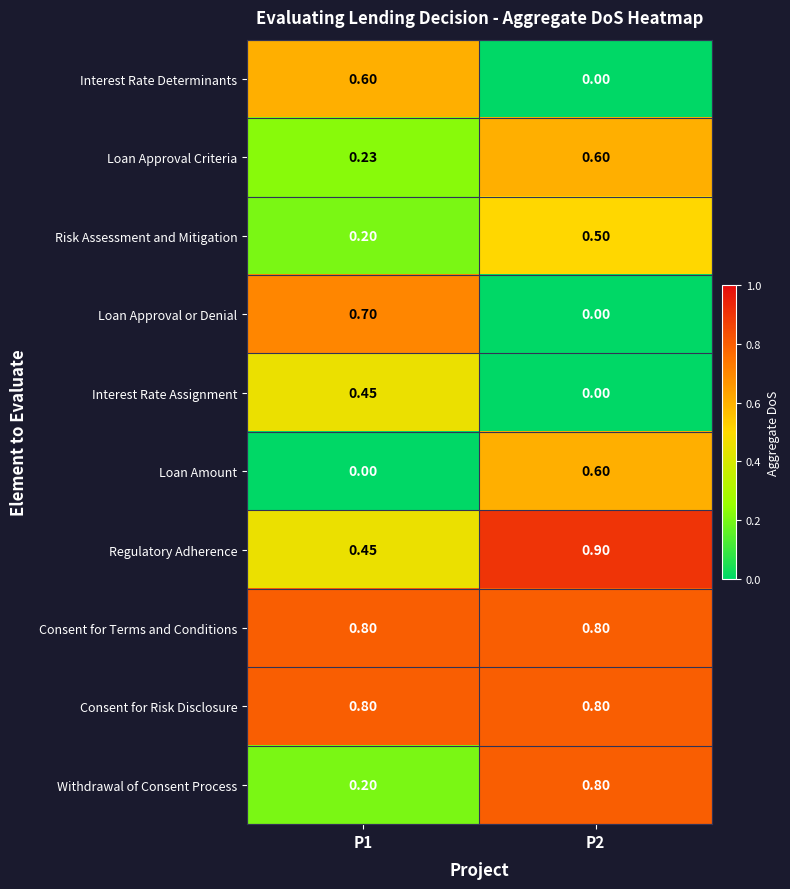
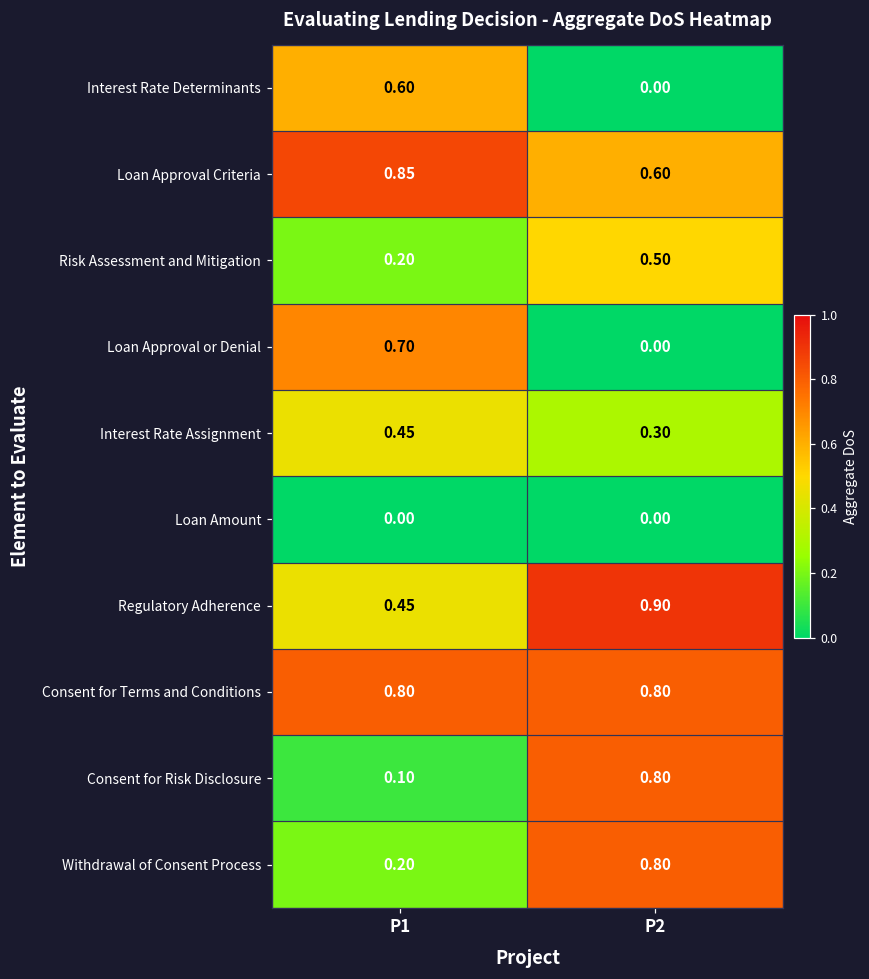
Loan Approval Criteria, P1: 0.23 -> 0.85
Interest Rate Assignment, P2: 0.00 -> 0.30
Loan Amount, P2: 0.60 -> 0.00
Consent for Risk Disclosure, P1: 0.80 -> 0.10
